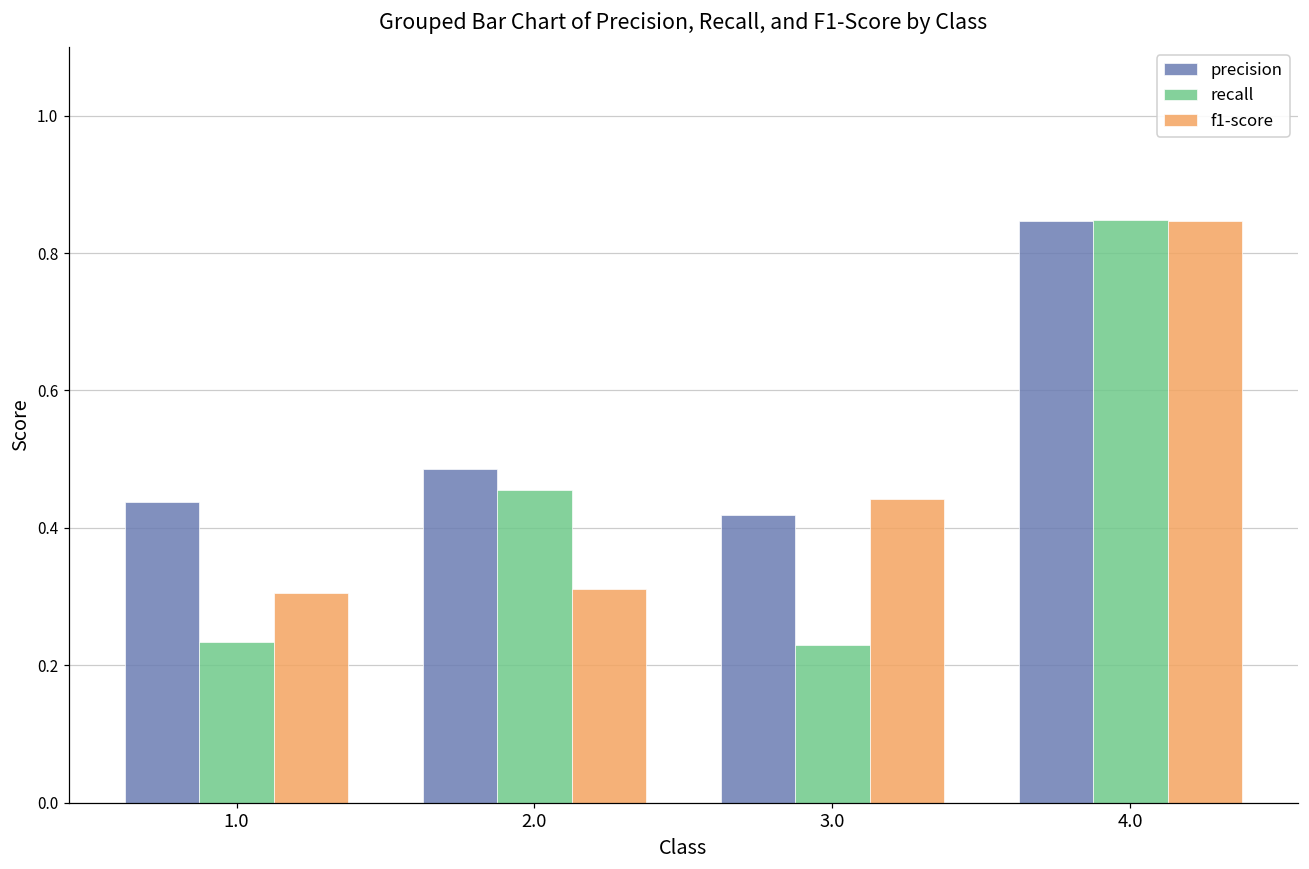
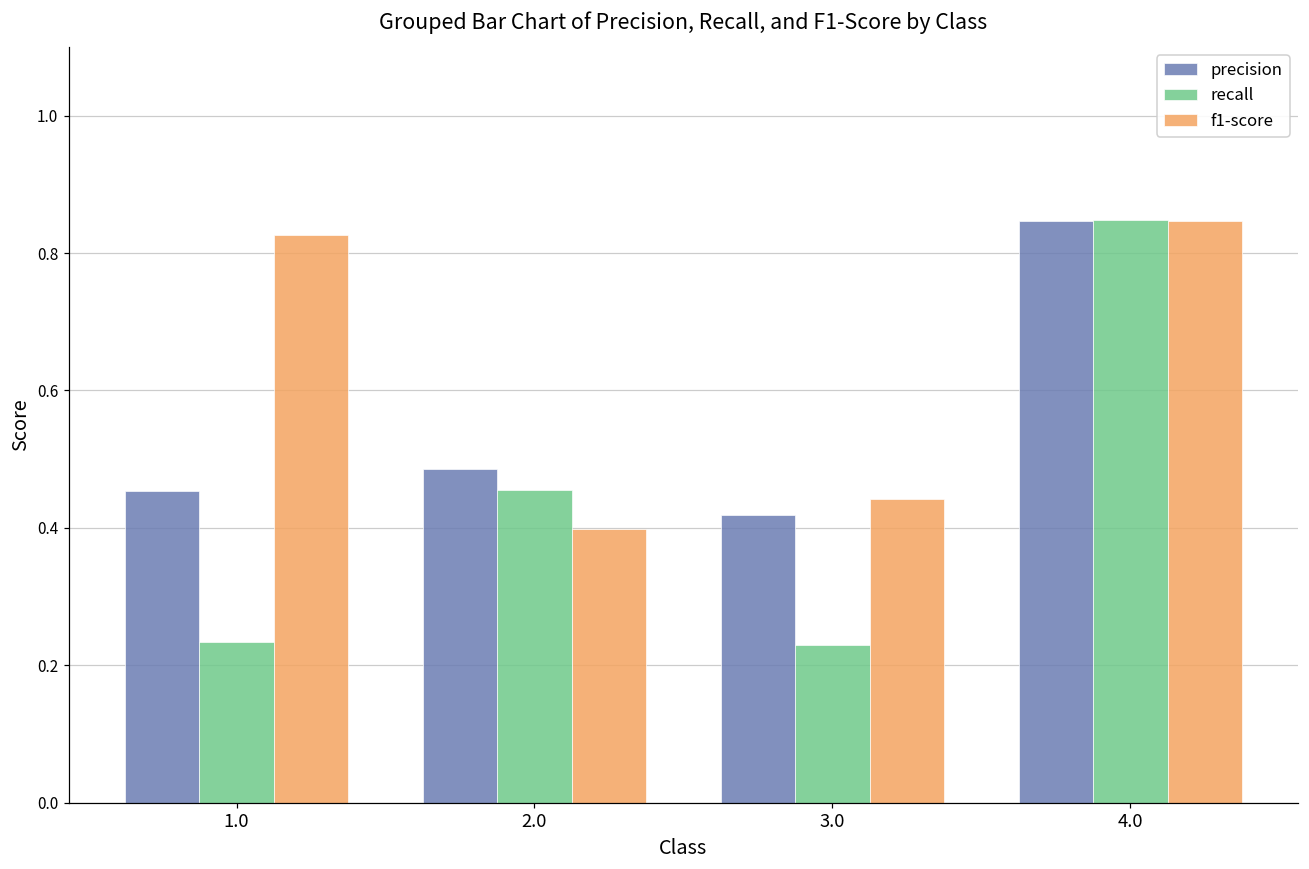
precision, 1.0: 0.44 -> 0.45
f1-score, 1.0: 0.30 -> 0.83
f1-score, 2.0: 0.31 -> 0.40
